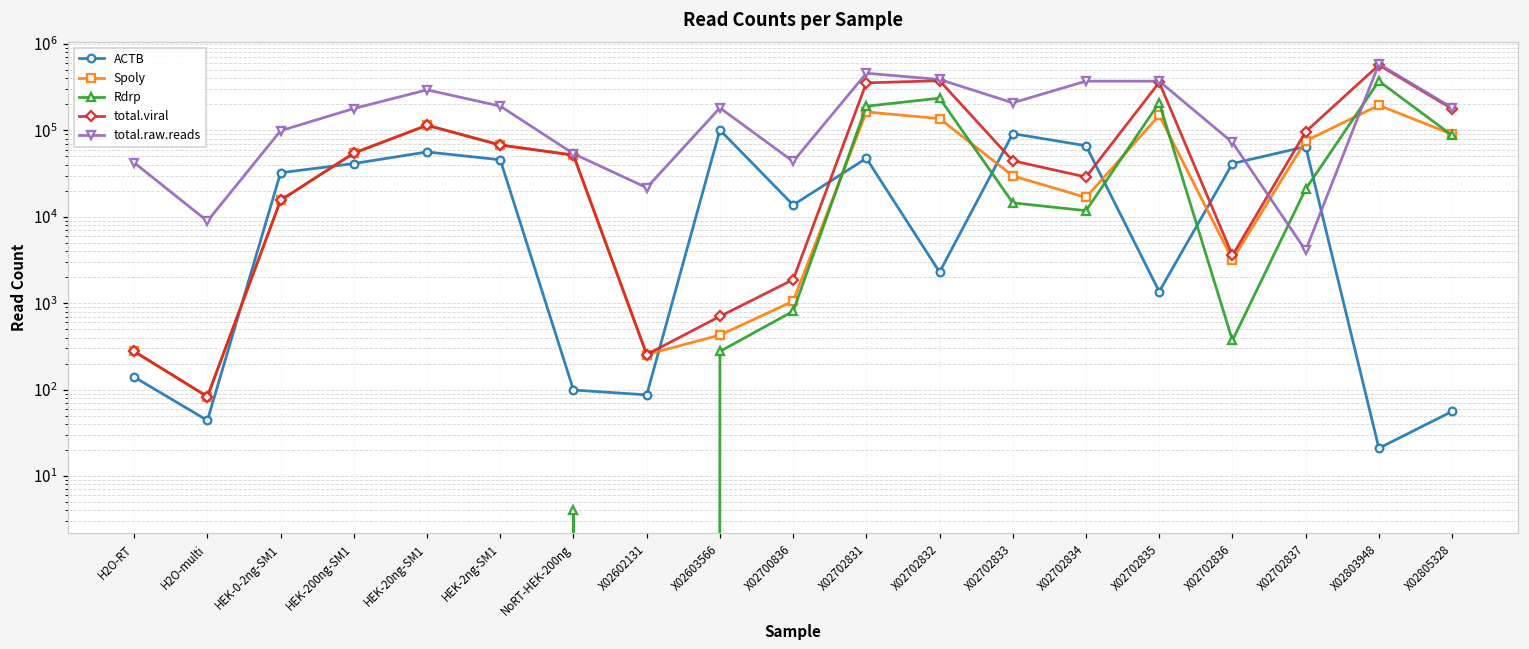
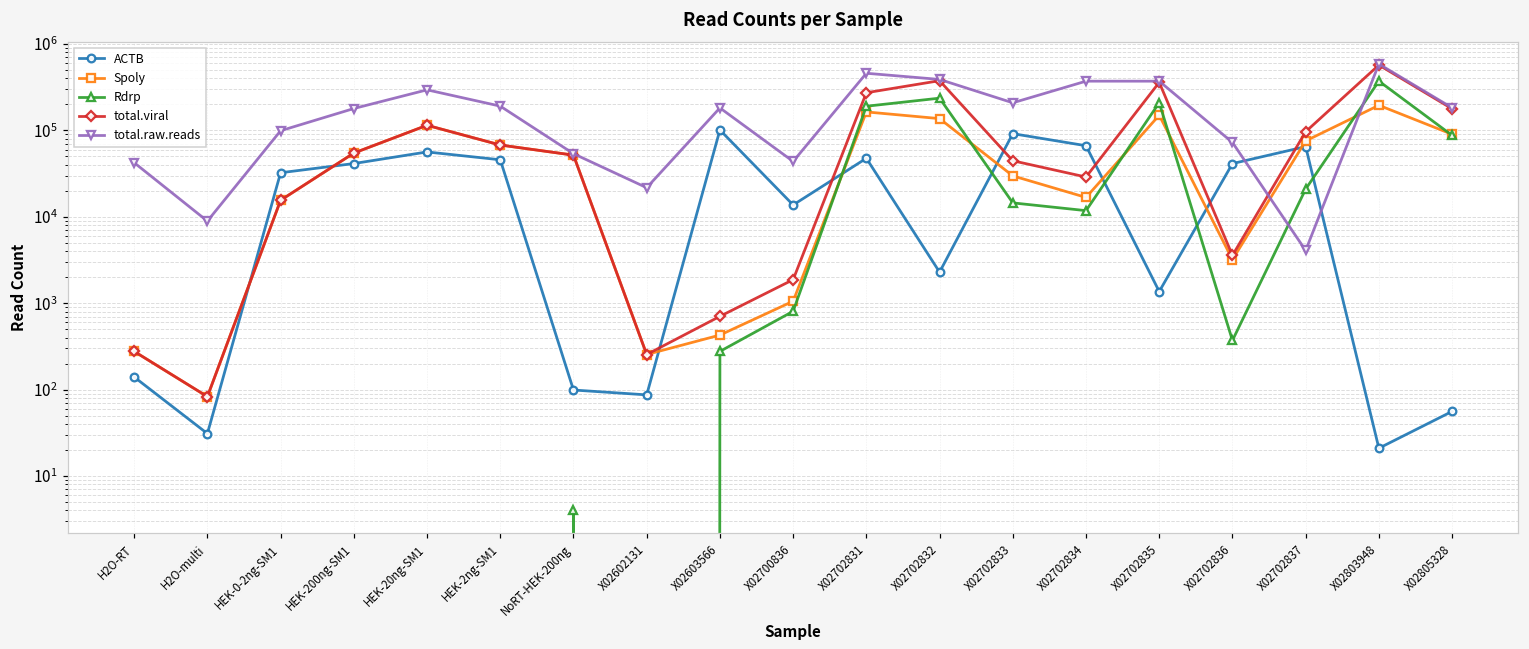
ACTB, H2O-multi: 40 -> 31
total.viral, X02702831: 400000 -> 270000
